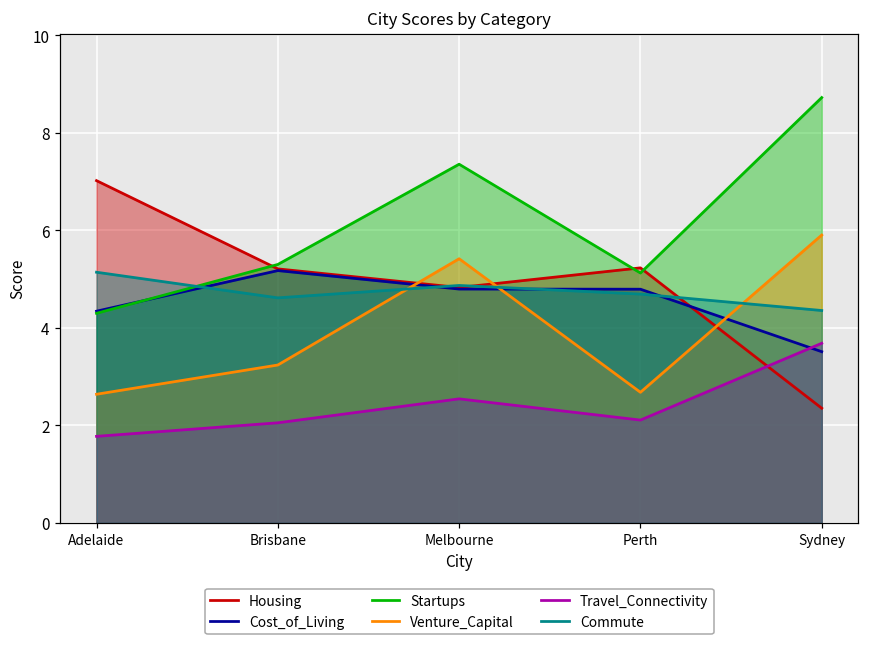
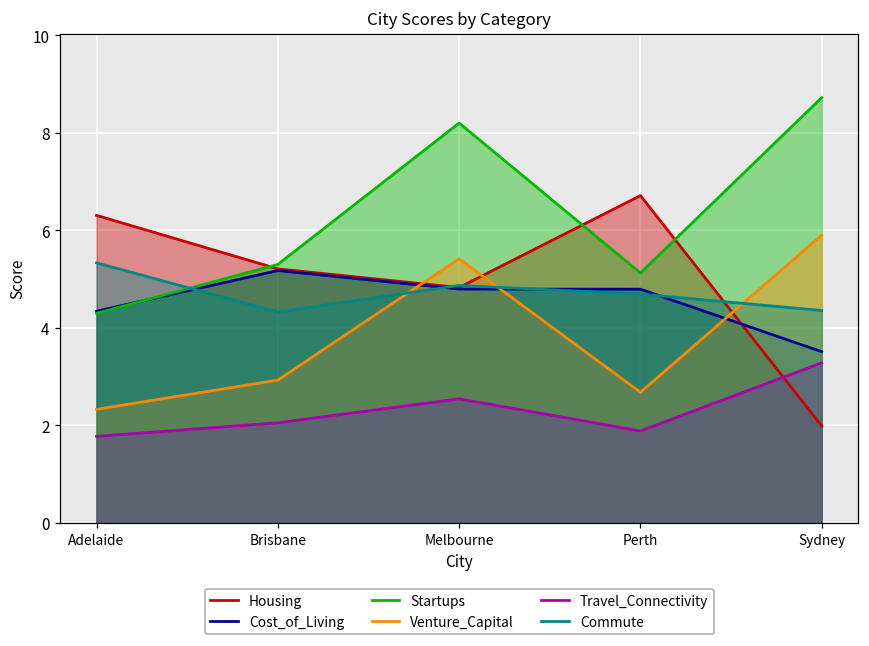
Housing, Adelaide: 7.0 -> 6.3
Venture_Capital, Adelaide: 2.6 -> 2.3
Commute, Adelaide: 5.1 -> 5.3
Venture_Capital, Brisbane: 3.2 -> 2.9
Commute, Brisbane: 4.6 -> 4.3
Startups, Melbourne: 7.4 -> 8.2
Housing, Perth: 5.2 -> 6.7
Travel_Connectivity, Perth: 2.1 -> 1.9
Housing, Sydney: 2.4 -> 2.0
Travel_Connectivity, Sydney: 3.7 -> 3.3
